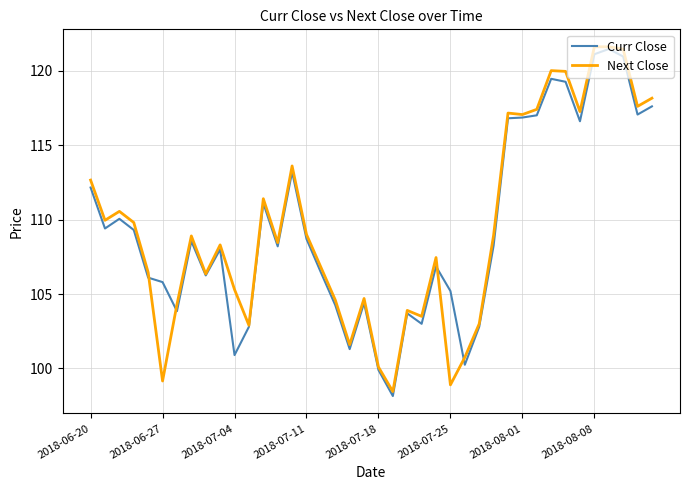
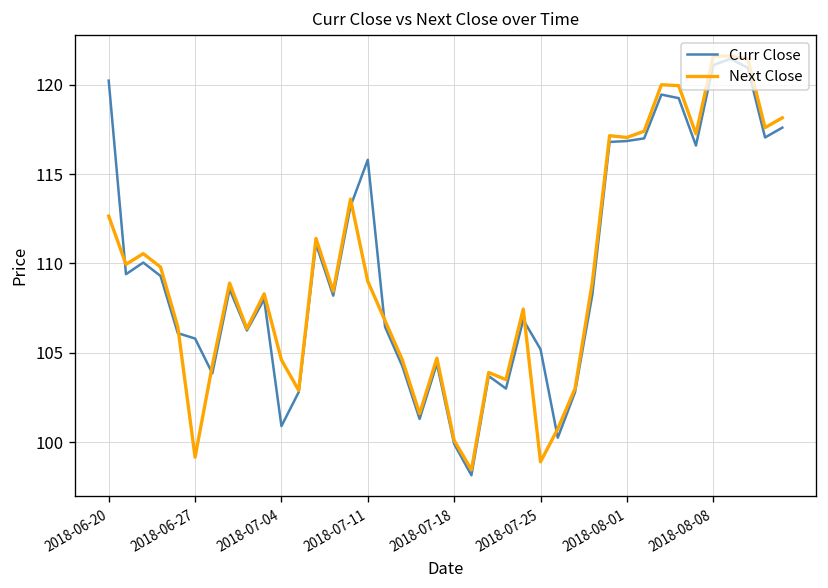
Curr Close, 2018-06-20: 112.2 -> 120.2
Next Close, 2018-07-04: 105.3 -> 104.6
Curr Close, 2018-07-11: 108.7 -> 115.8
